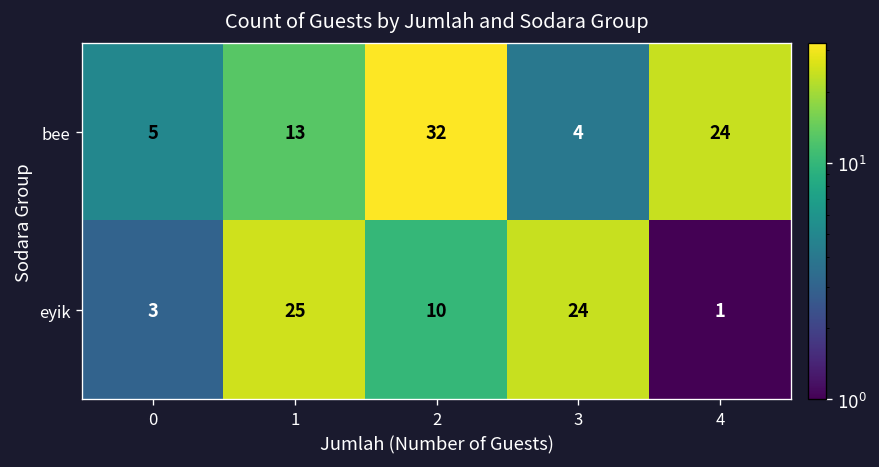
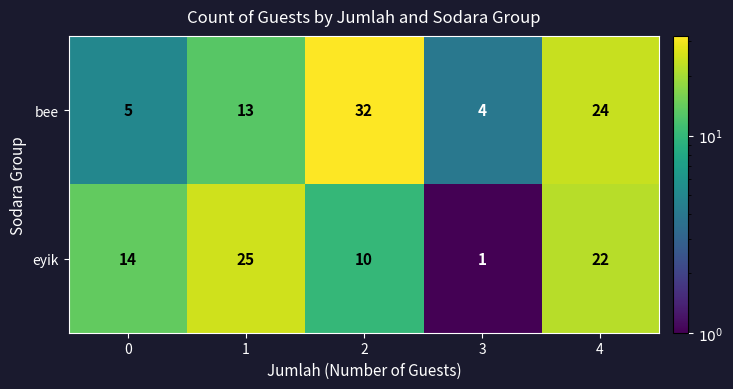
eyik, 0: 3 -> 14
eyik, 3: 24 -> 1
eyik, 4: 1 -> 22
